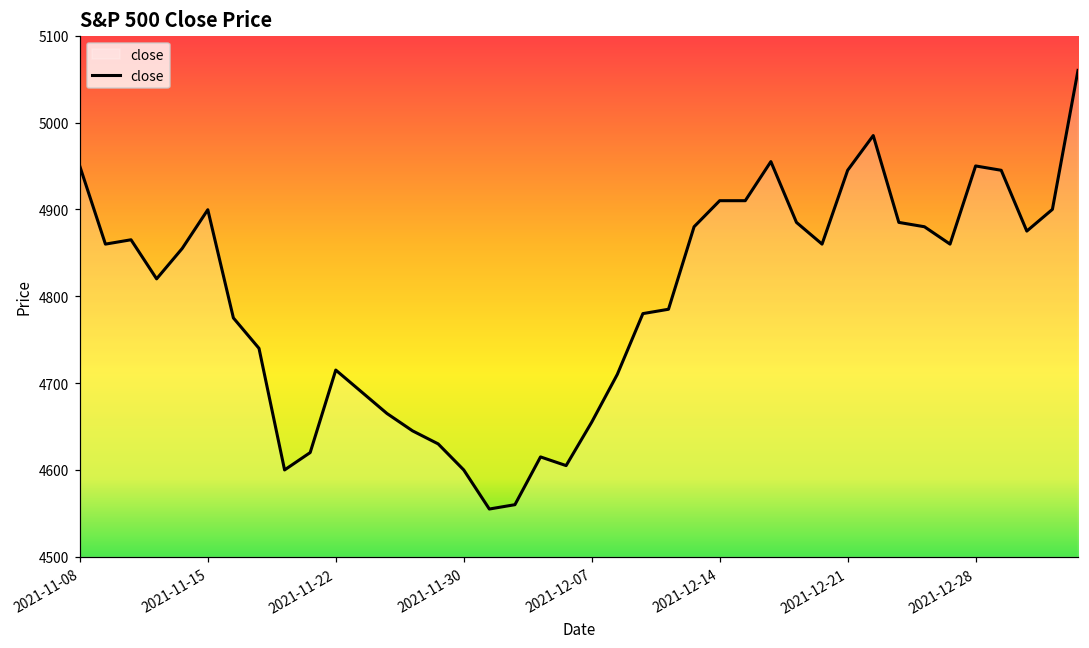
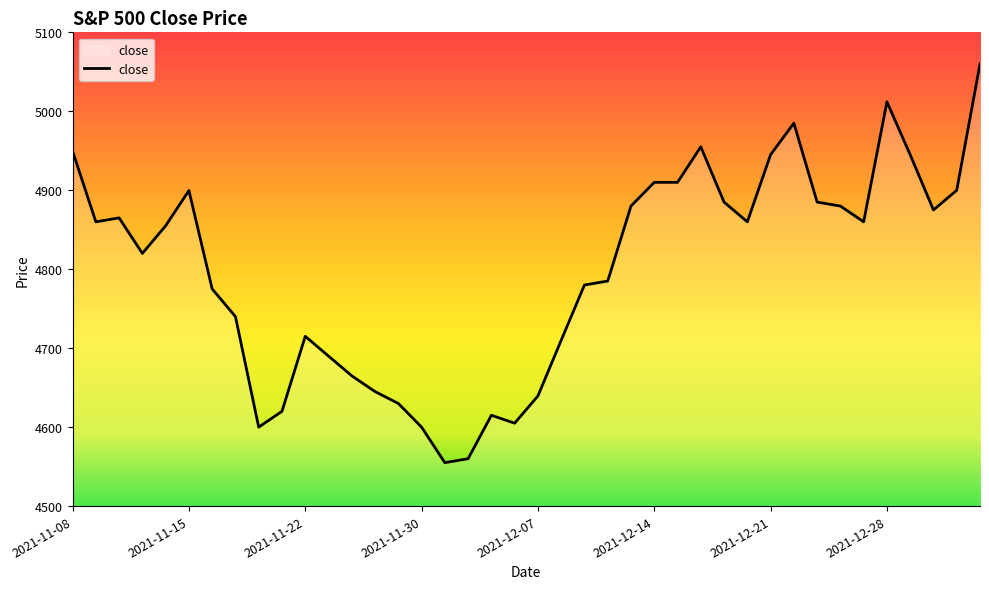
2021-12-07: 4660 -> 4640
2021-12-28: 4950 -> 5010
